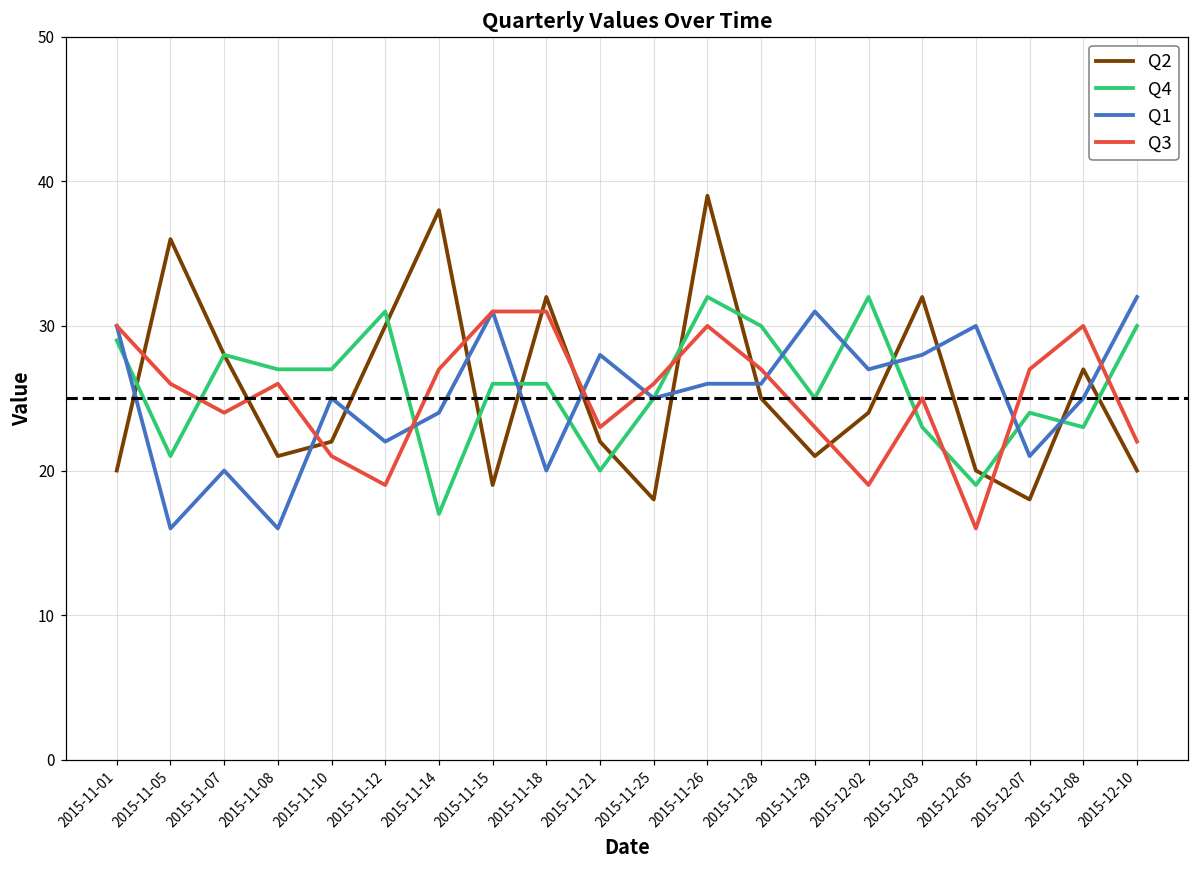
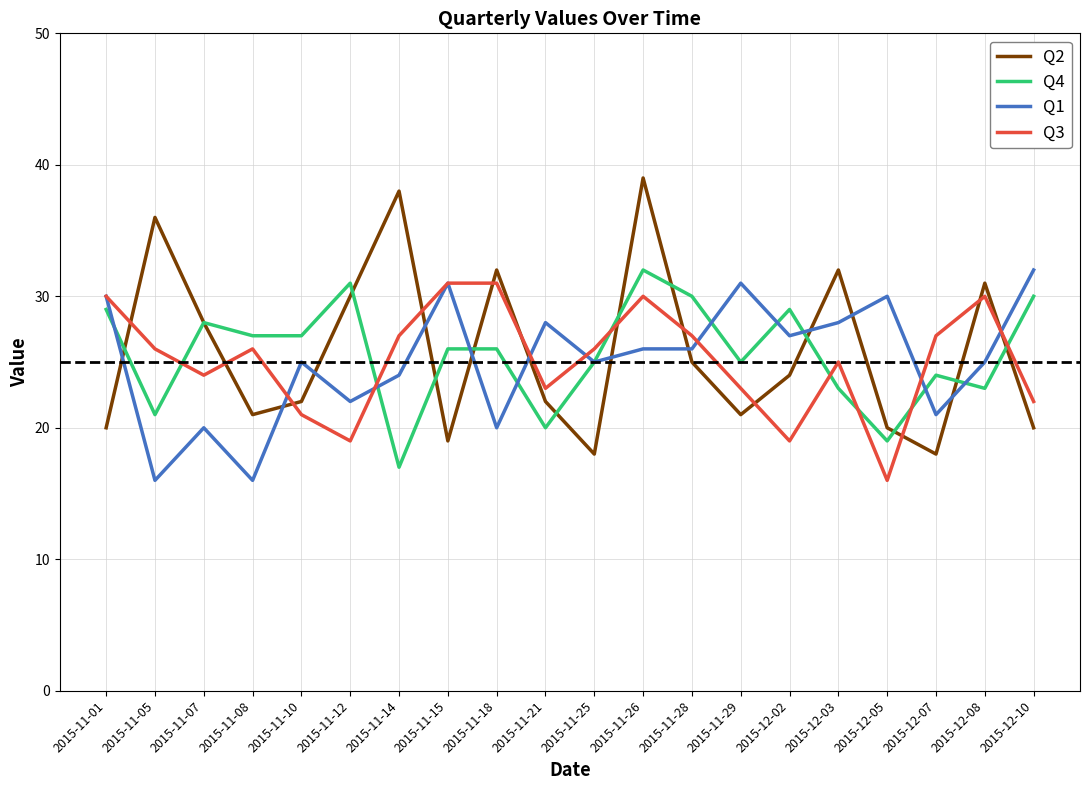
Q4, 2015-12-02: 32 -> 29
Q2, 2015-12-08: 27 -> 31
